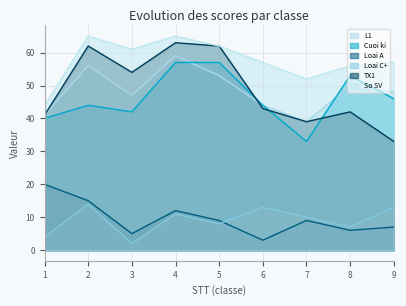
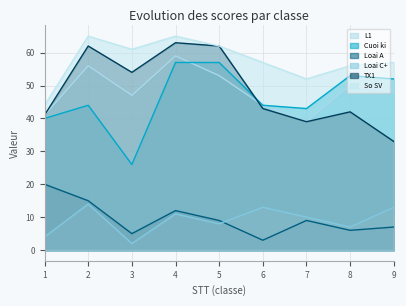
Cuoi ki, 3: 42 -> 26
Cuoi ki, 7: 33 -> 43
Cuoi ki, 9: 46 -> 52
